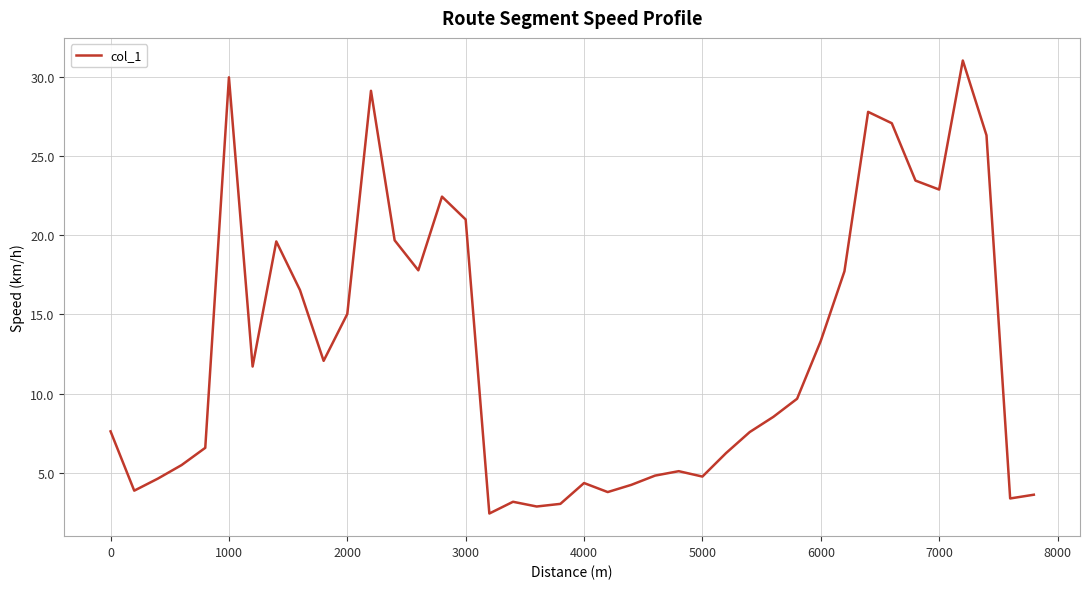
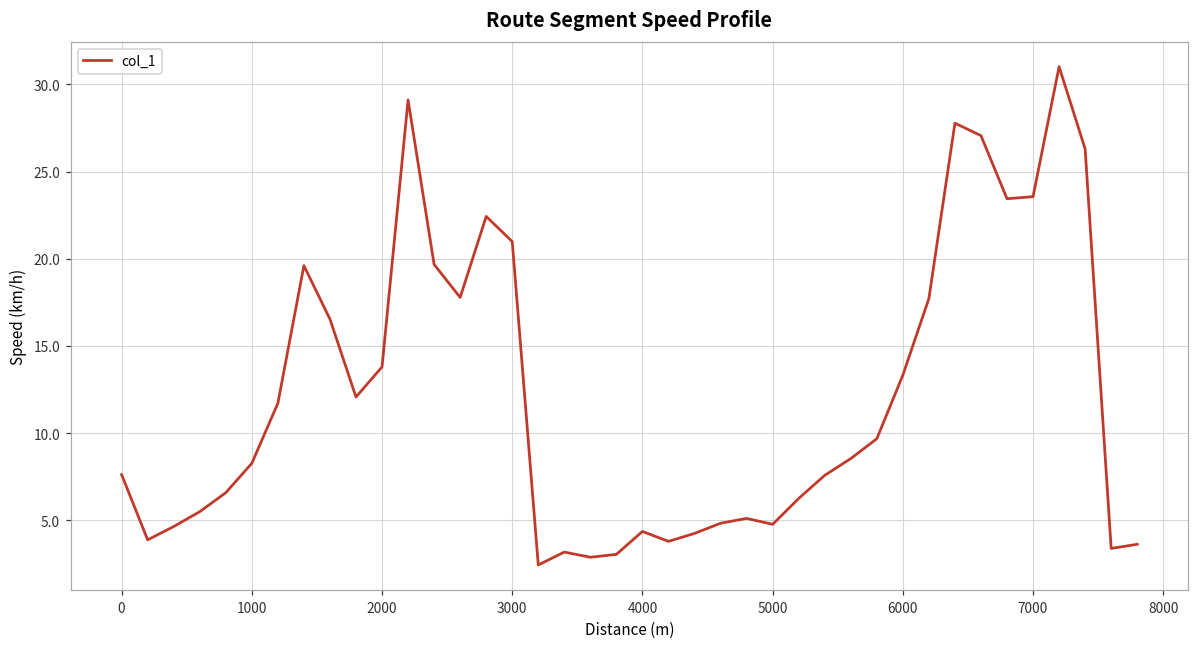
1000: 30.0 -> 8.3
2000: 15.0 -> 13.8
7000: 22.9 -> 23.6
